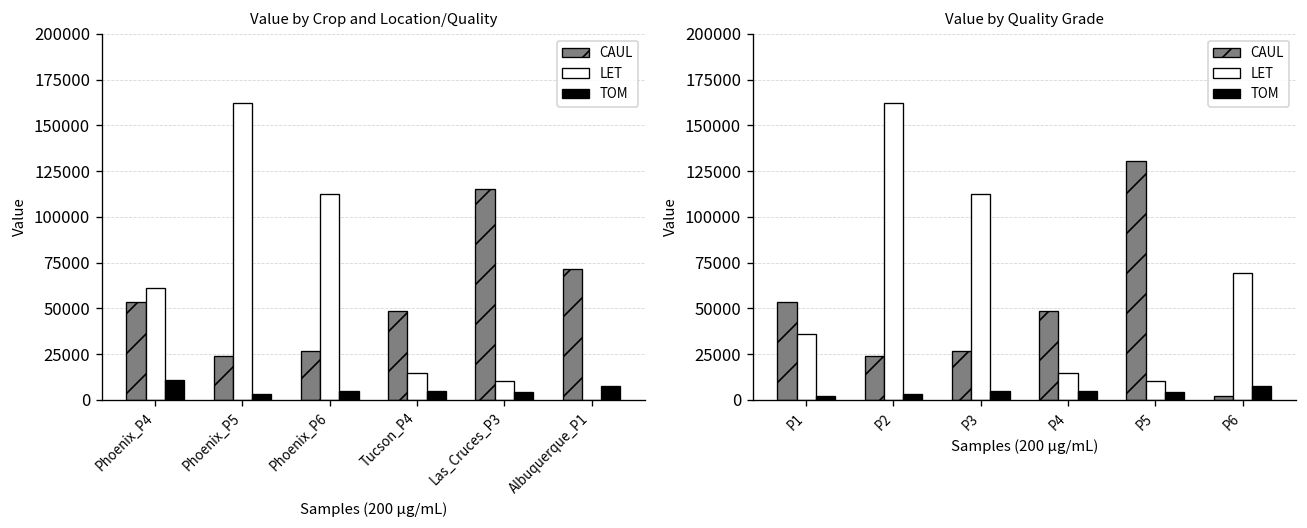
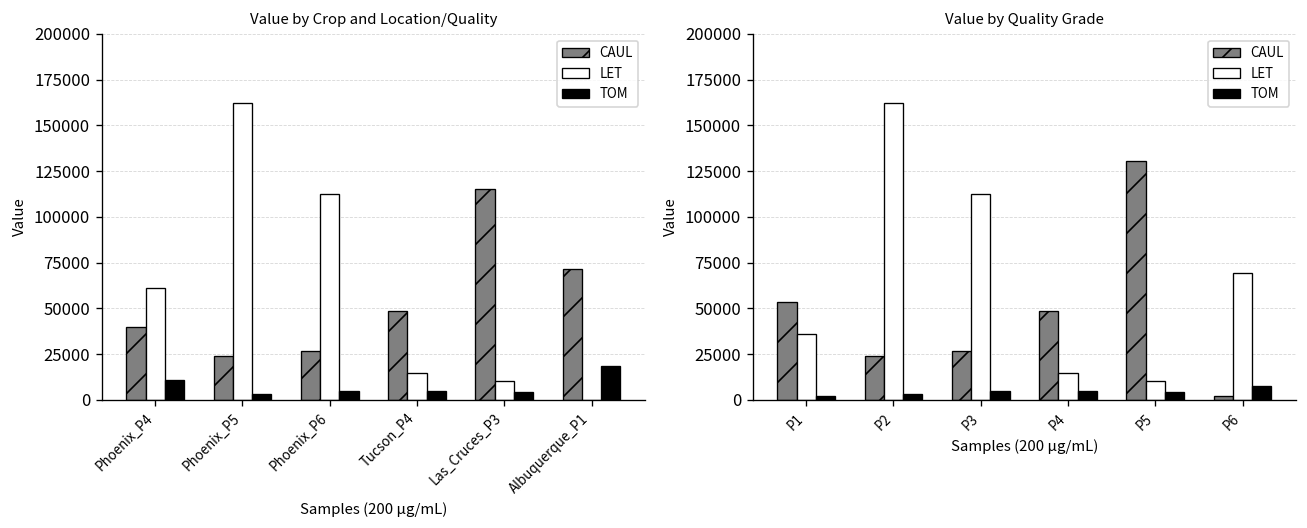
Value by Crop and Location/Quality, CAUL, Phoenix_P4: 53000 -> 40000
Value by Crop and Location/Quality, TOM, Albuquerque_P1: 8000 -> 18000
